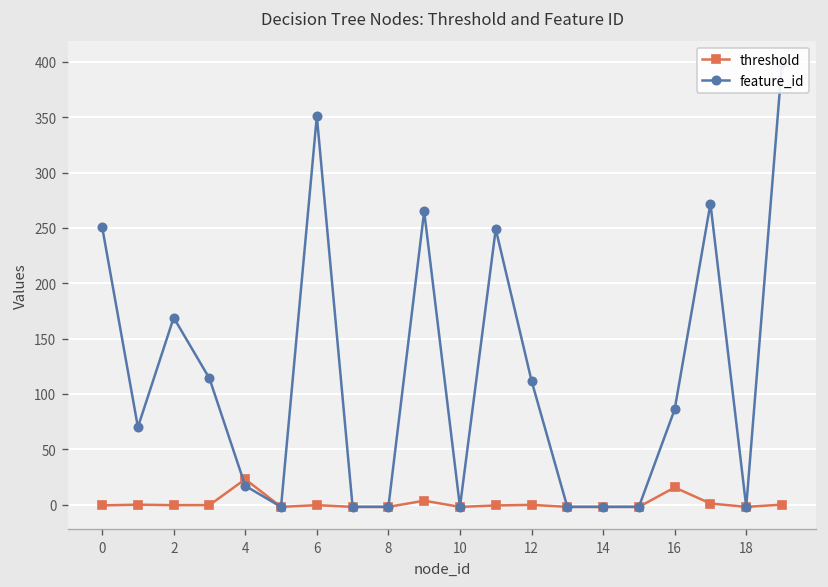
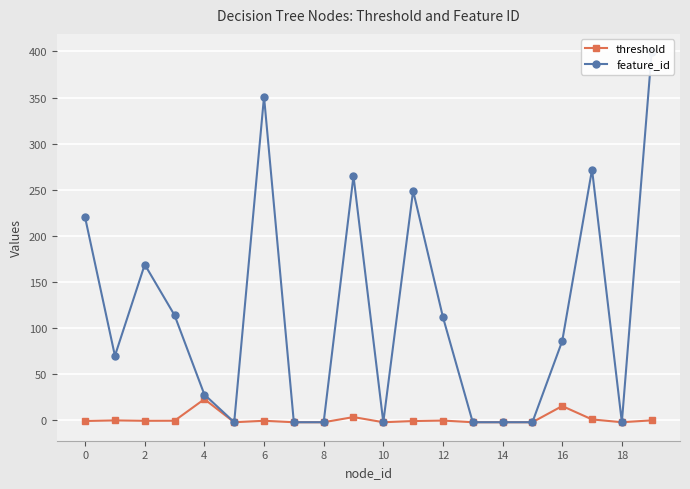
feature_id, 0: 250 -> 220
feature_id, 4: 20 -> 30
